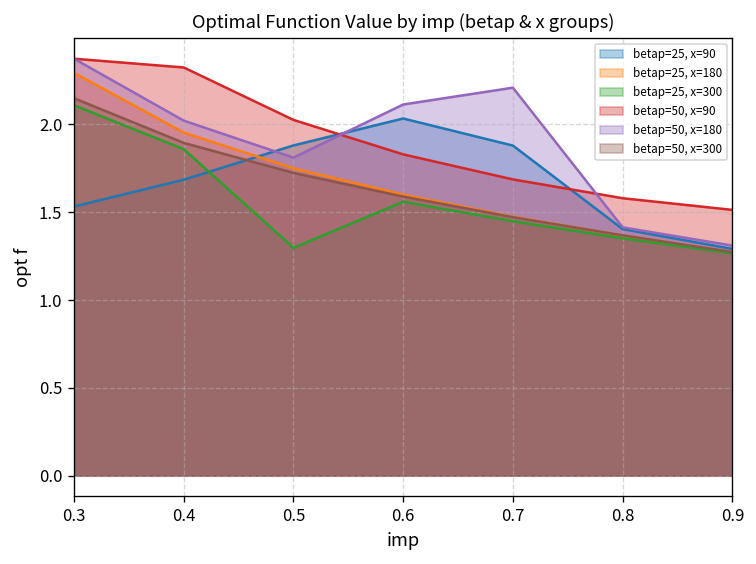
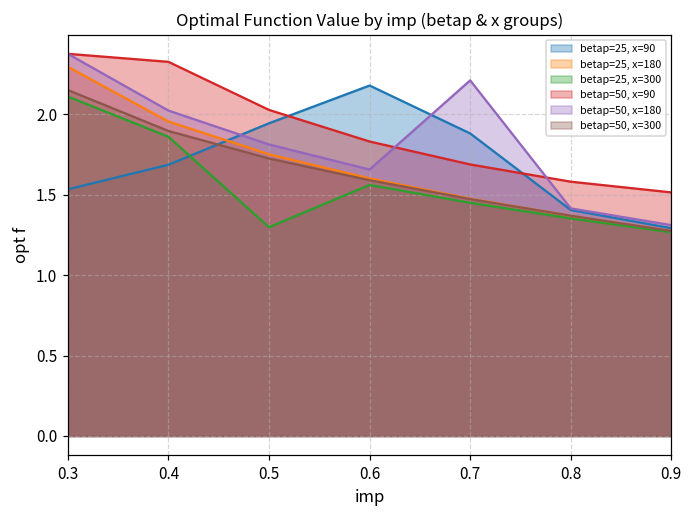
betap=25, x=90, 0.5: 1.88 -> 1.94
betap=25, x=90, 0.6: 2.03 -> 2.18
betap=50, x=180, 0.6: 2.11 -> 1.66
